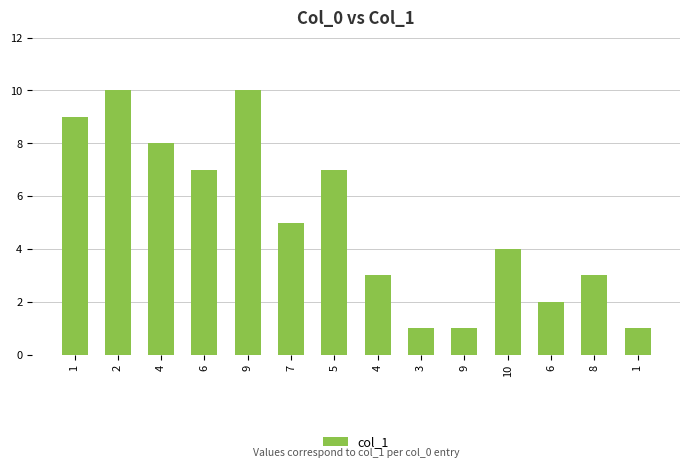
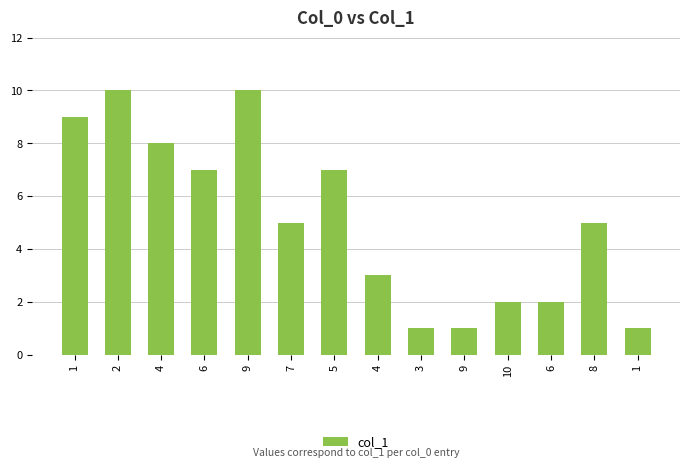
10: 4 -> 2
8: 3 -> 5
